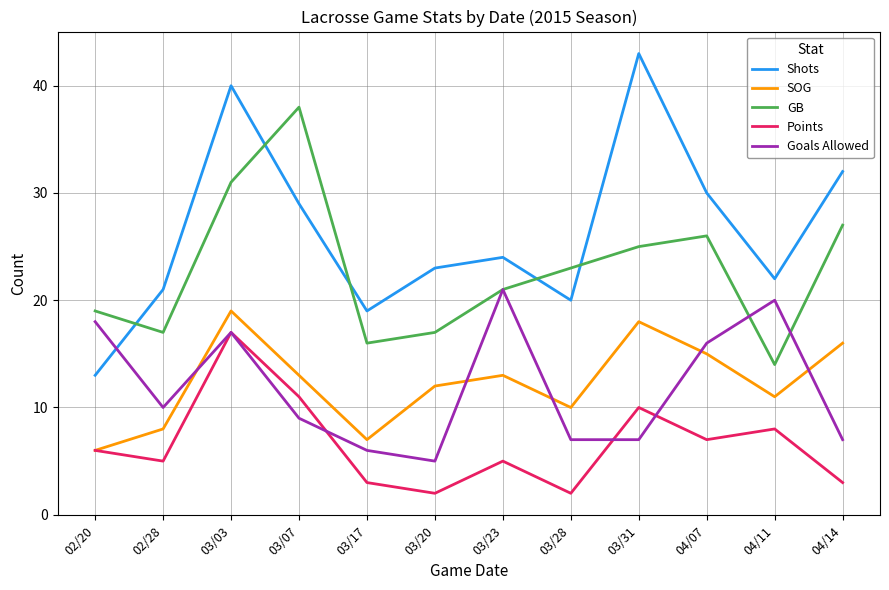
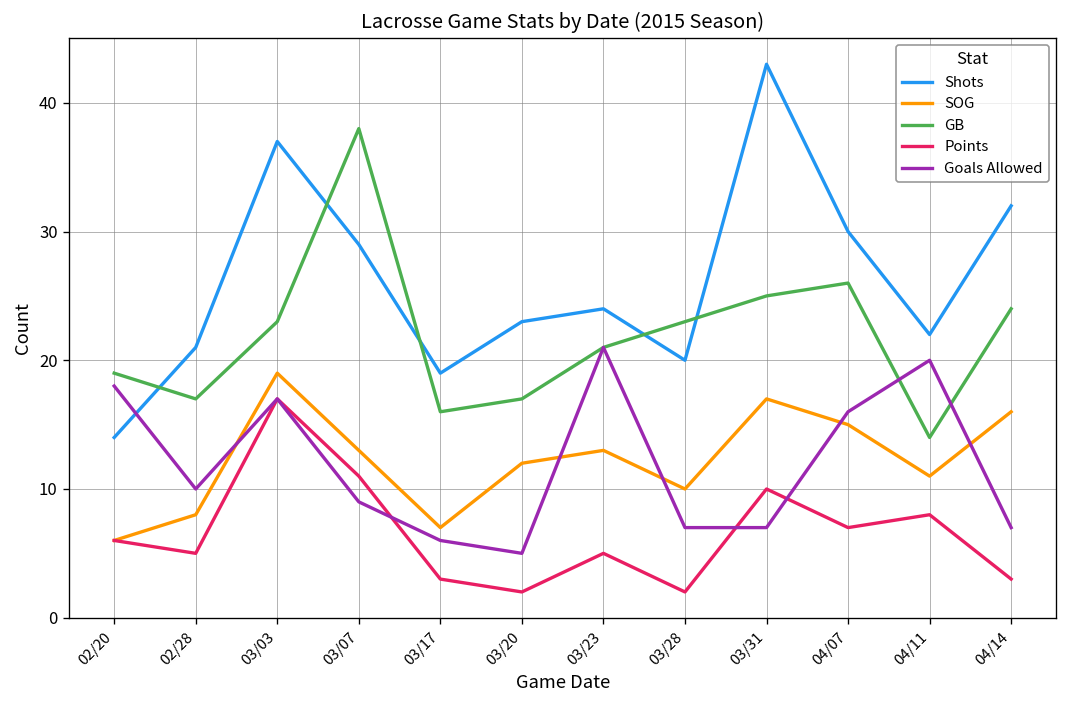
Shots, 02/20: 13 -> 14
Shots, 03/03: 40 -> 37
GB, 03/03: 31 -> 23
SOG, 03/31: 18 -> 17
GB, 04/14: 27 -> 24
